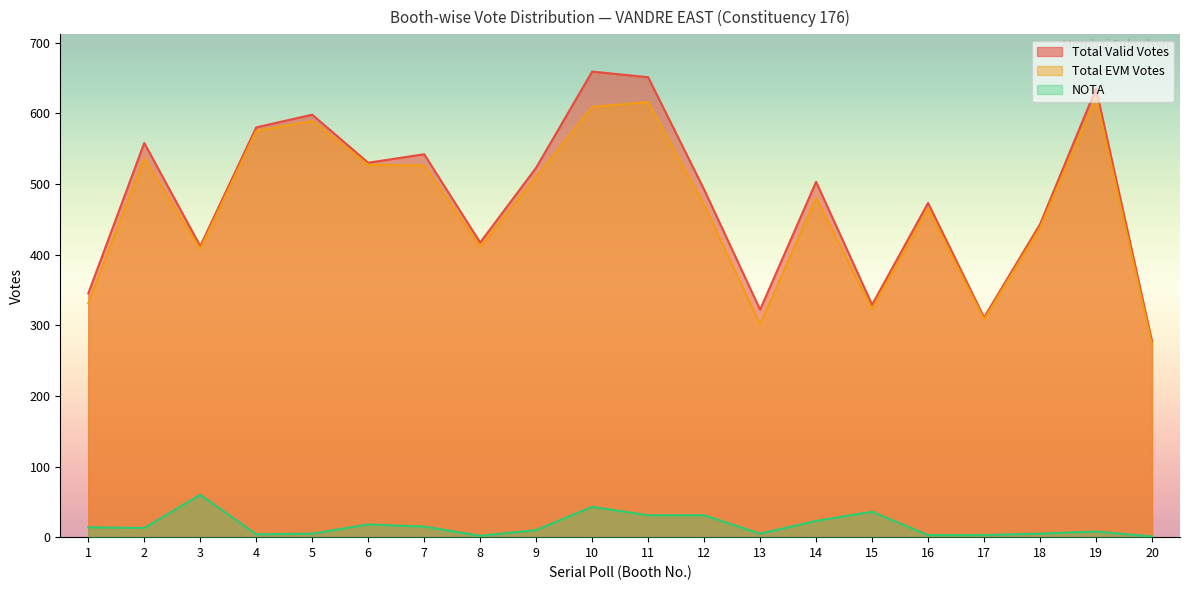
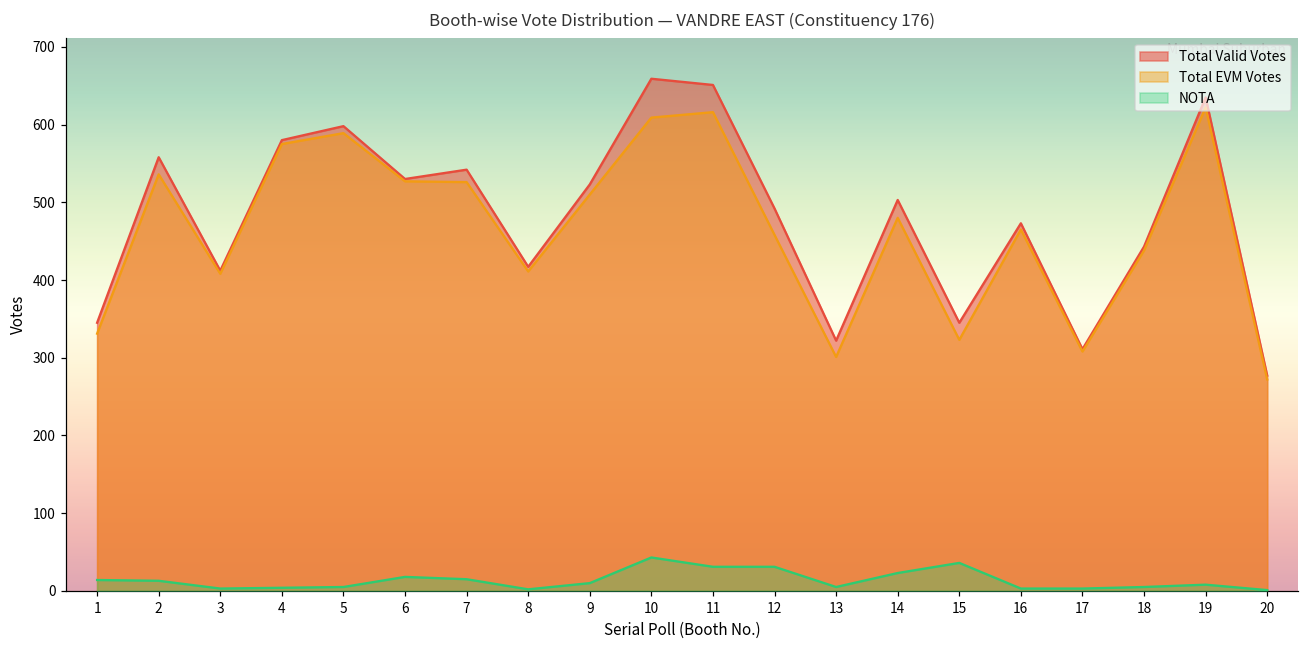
NOTA, 3: 60 -> 0
Total EVM Votes, 12: 470 -> 460
Total Valid Votes, 15: 330 -> 350
